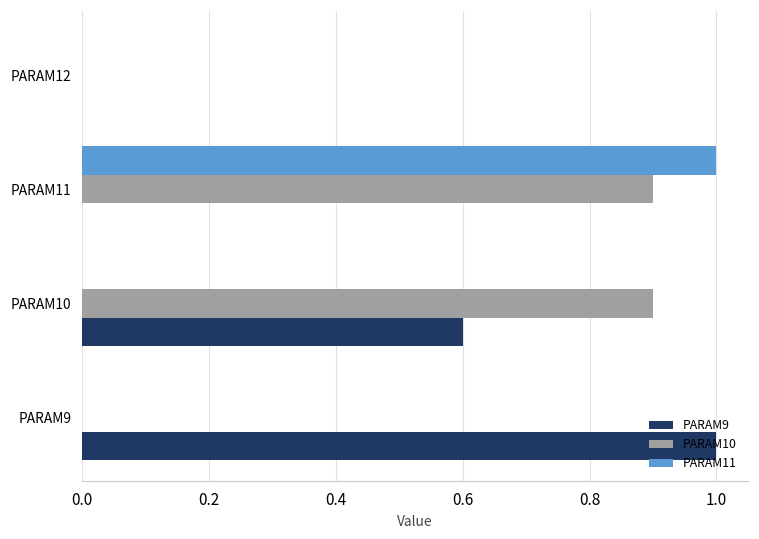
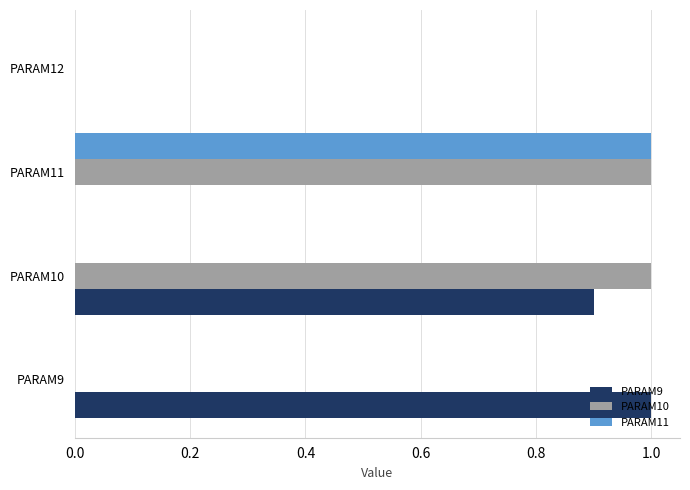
PARAM10, PARAM11: 0.9 -> 1.0
PARAM10, PARAM10: 0.9 -> 1.0
PARAM9, PARAM10: 0.6 -> 0.9
